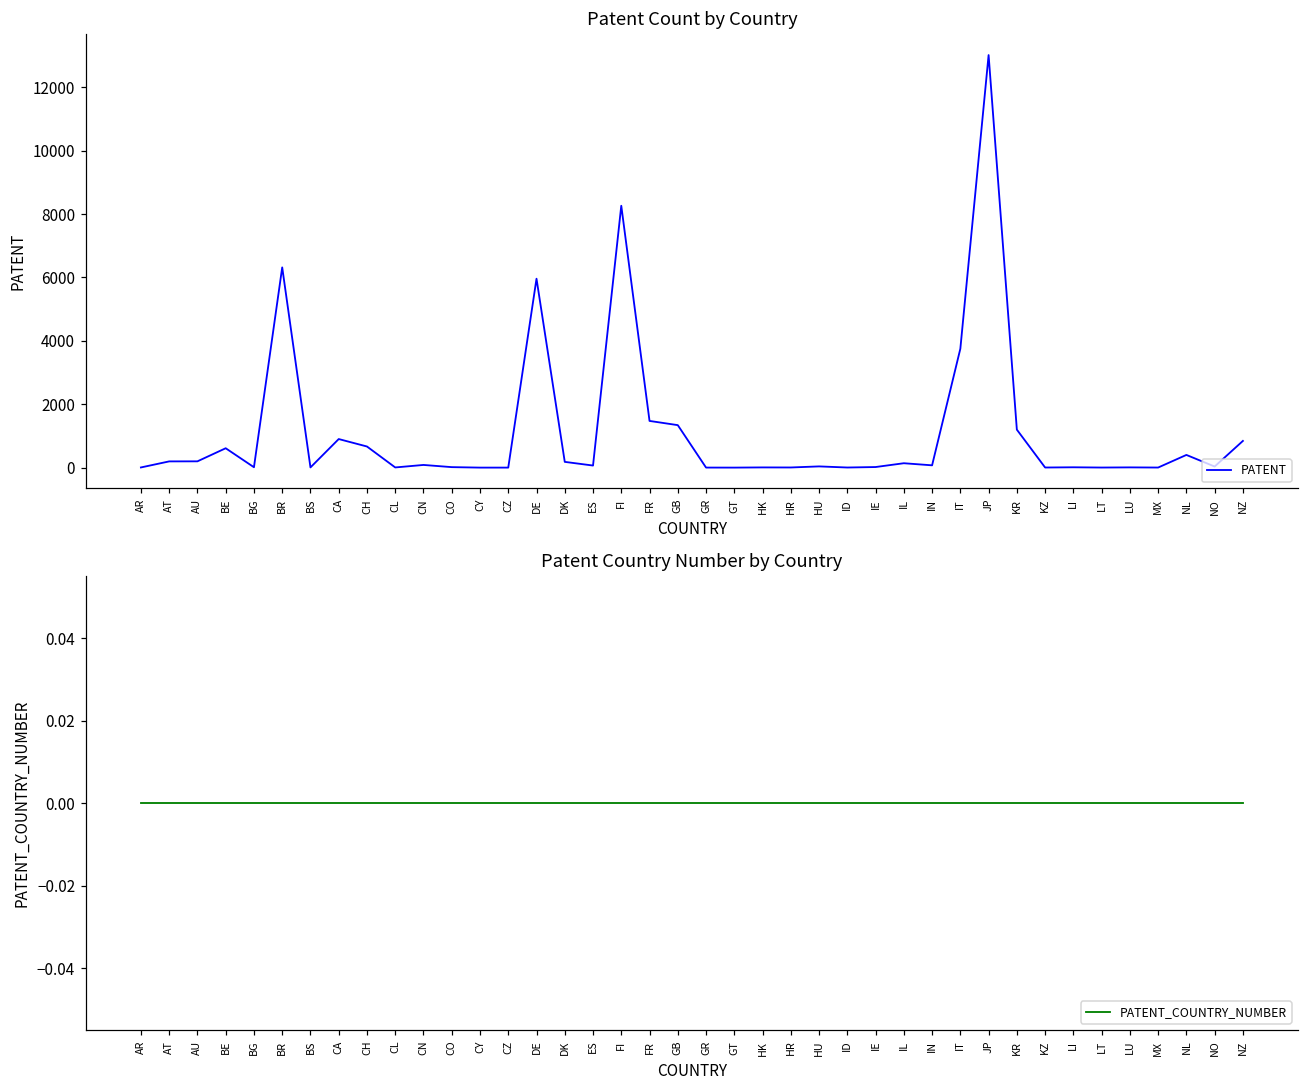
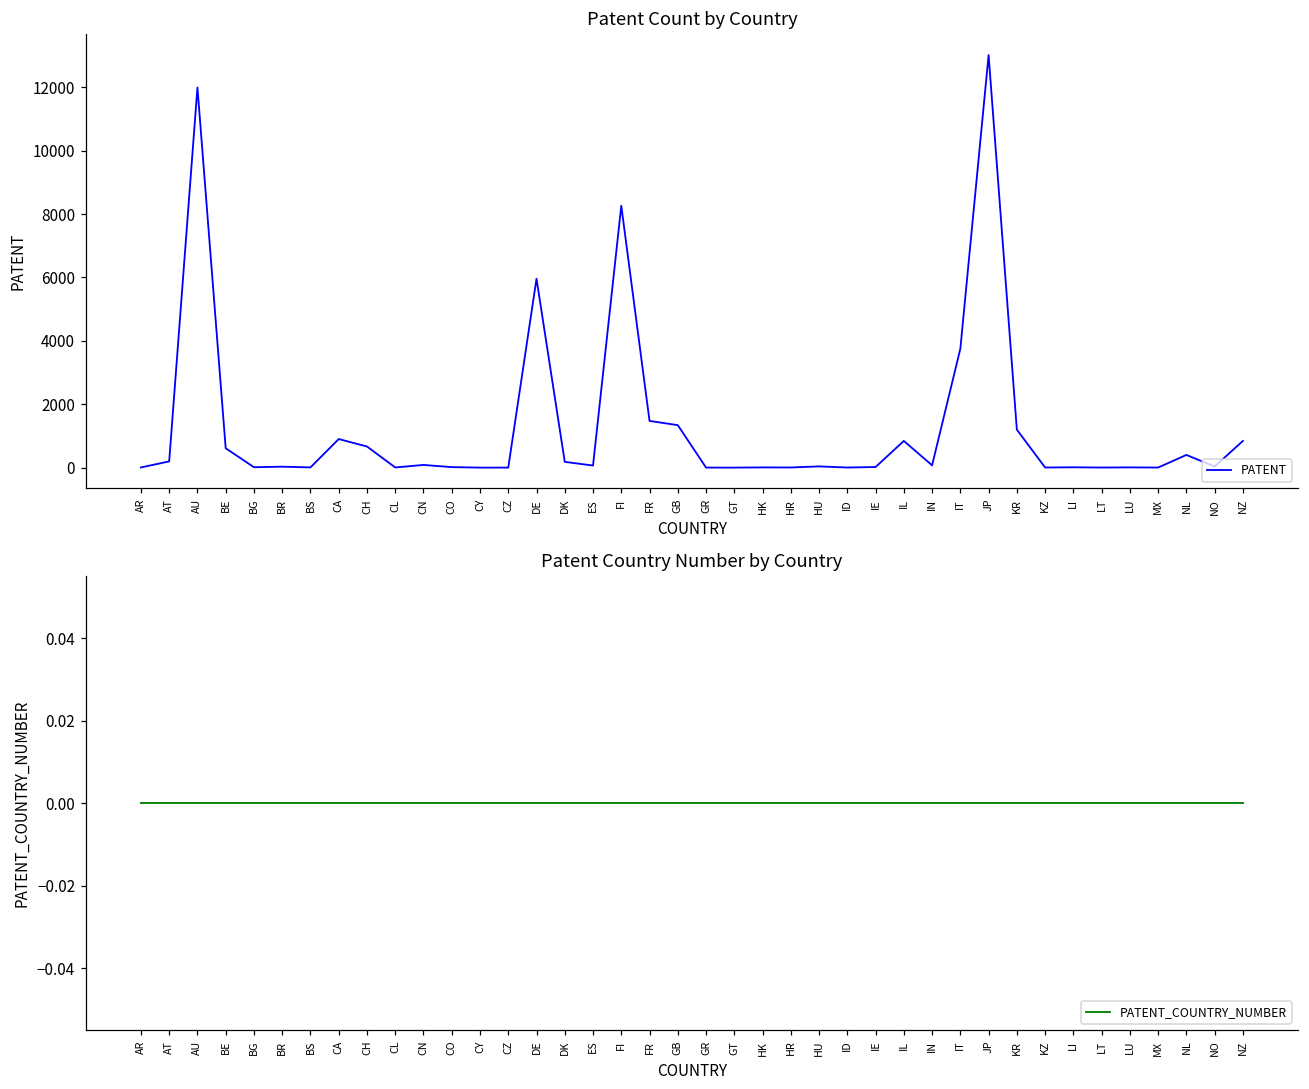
Patent Count by Country, AU: 200 -> 12000
Patent Count by Country, BR: 6300 -> 0
Patent Count by Country, IL: 100 -> 800
